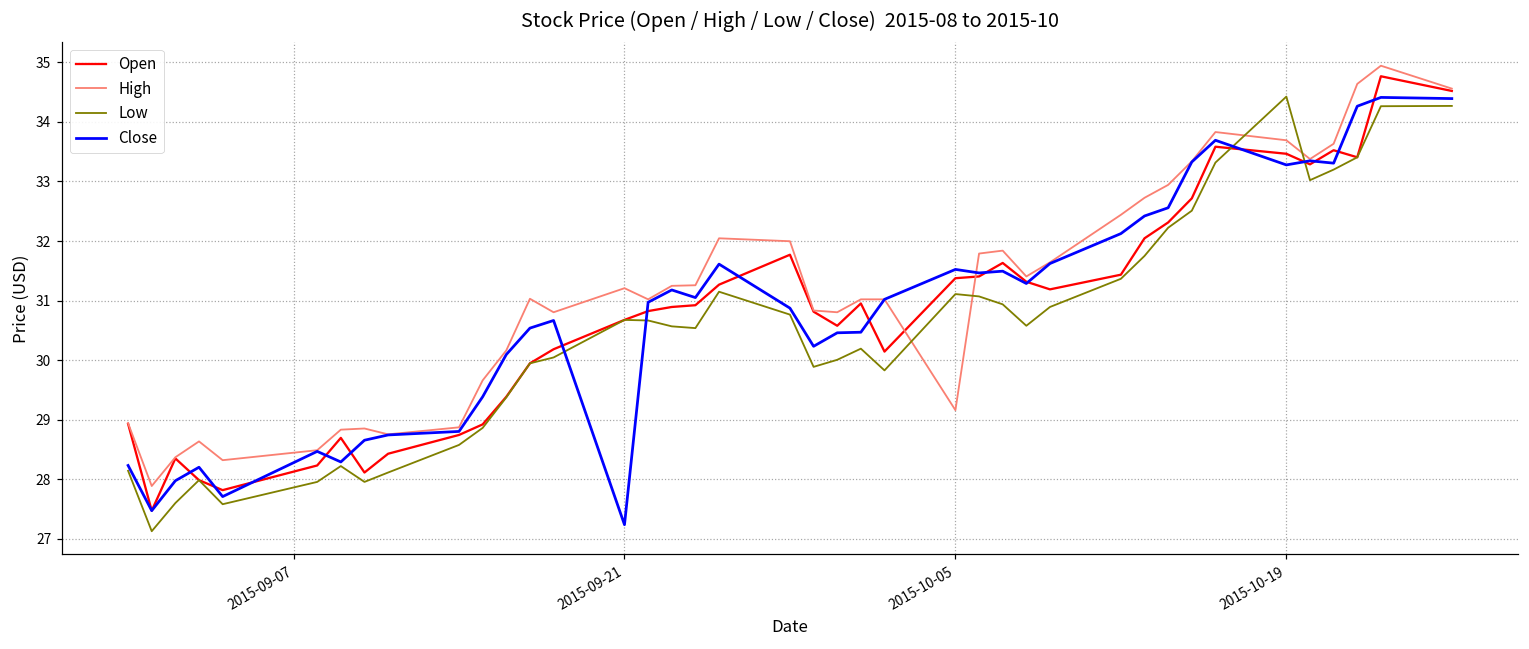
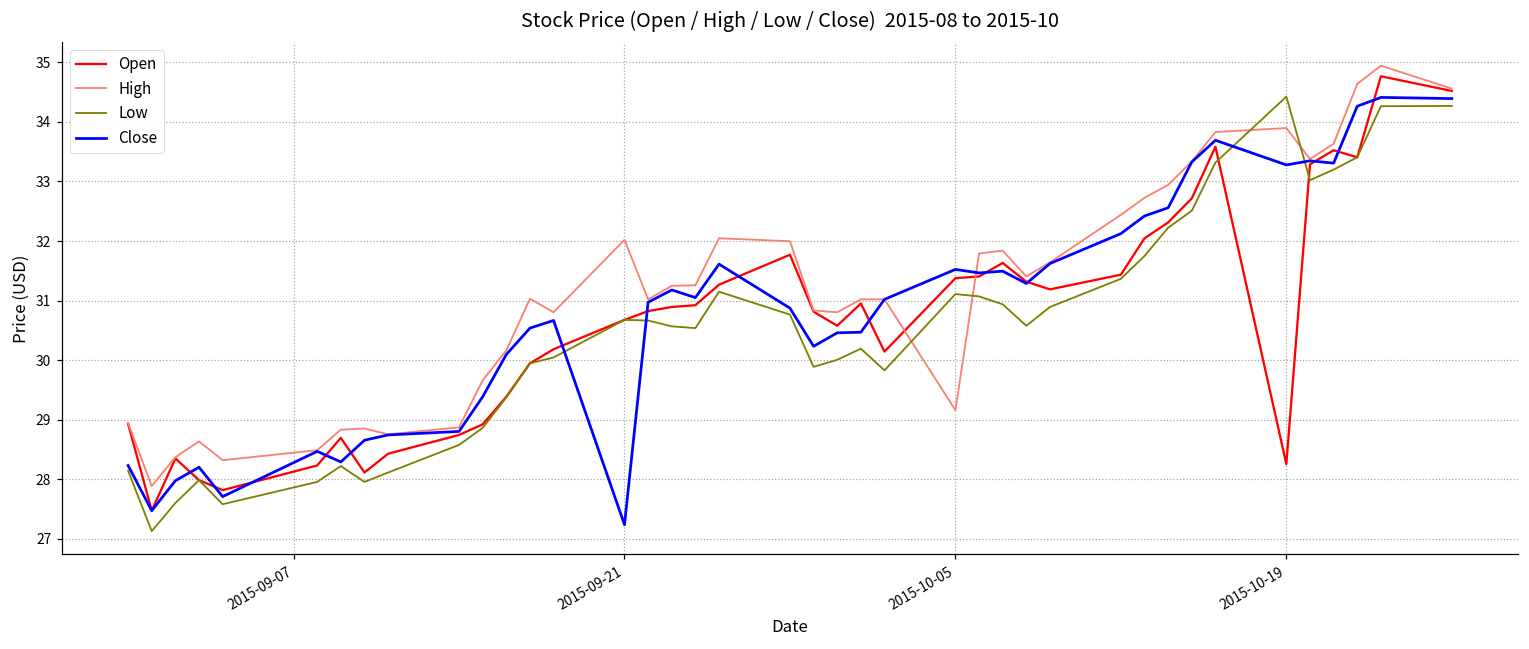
High, 2015-09-21: 31.2 -> 32.0
Open, 2015-10-19: 33.5 -> 28.3
High, 2015-10-19: 33.7 -> 33.9
